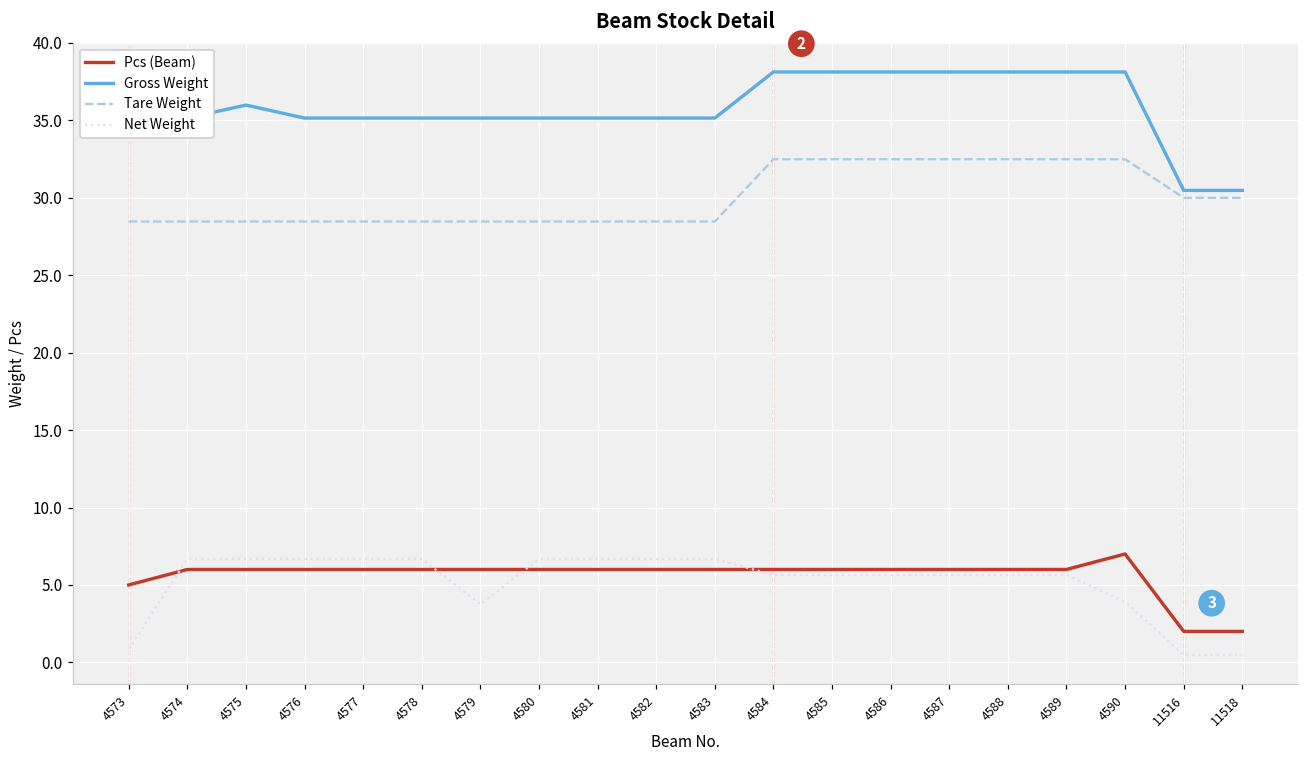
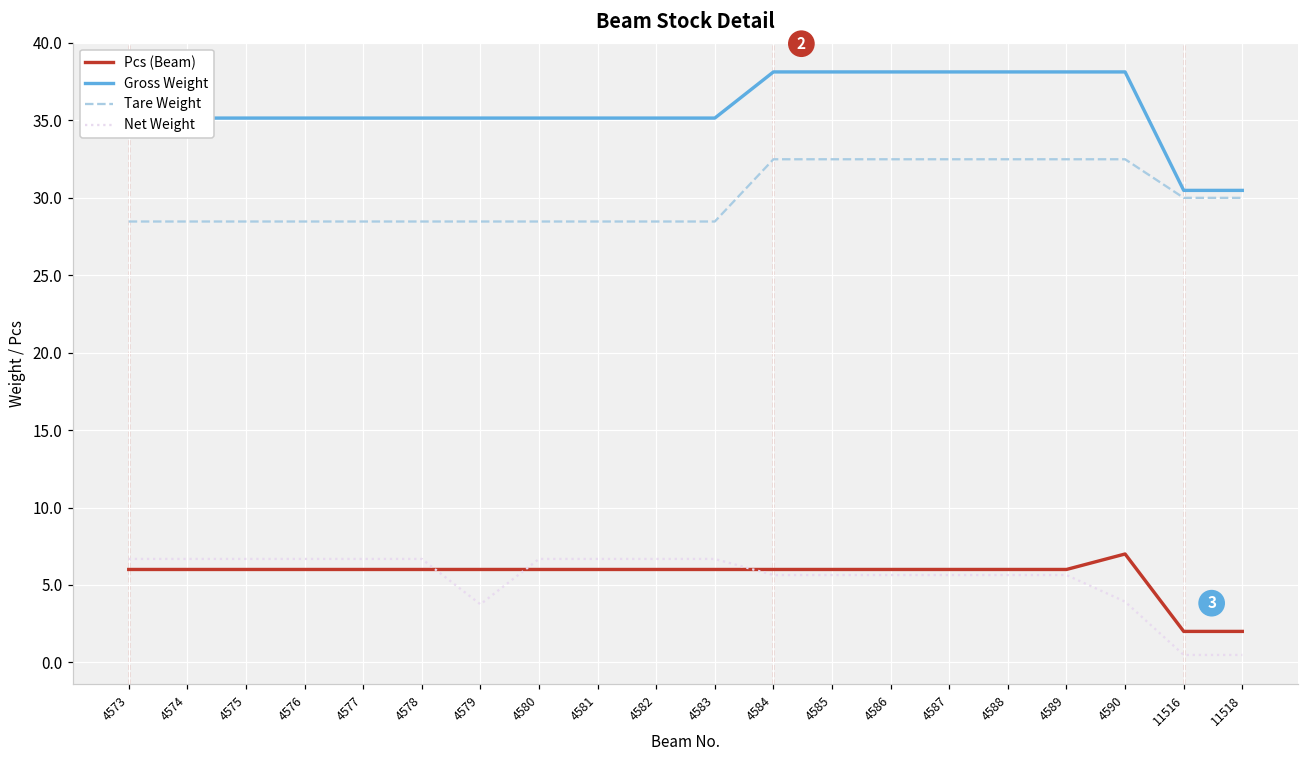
Pcs (Beam), 4573: 5 -> 6
Net Weight, 4573: 0.9 -> 6.7
Gross Weight, 4575: 36.0 -> 35.2
